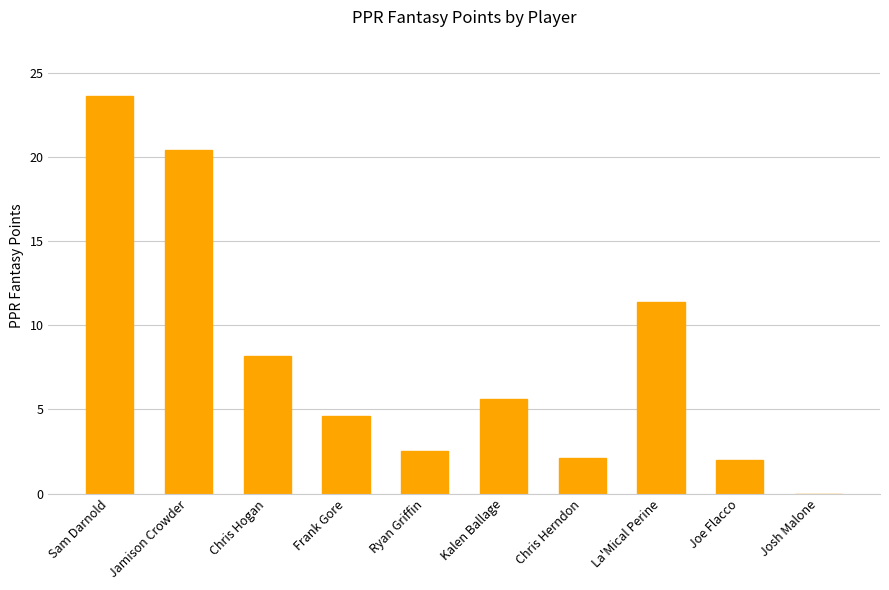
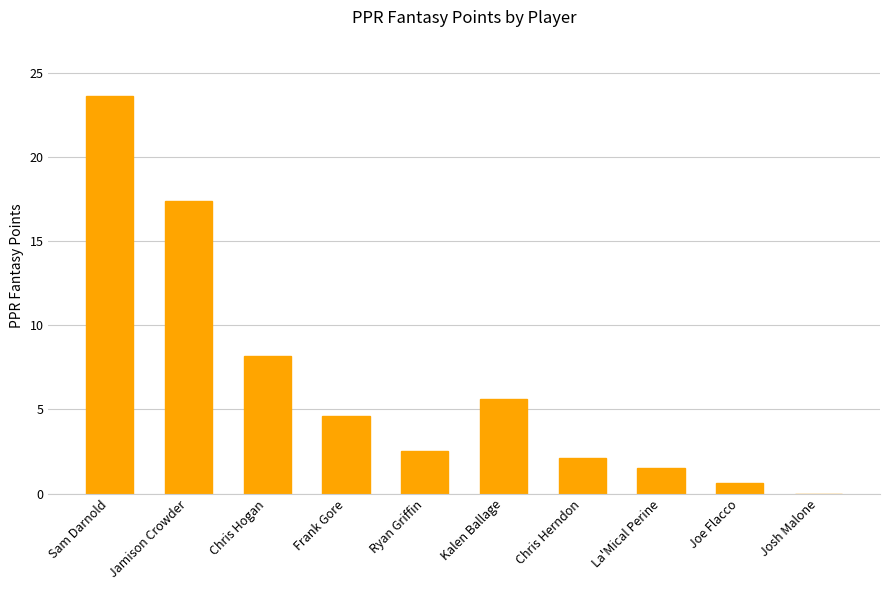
Jamison Crowder: 20.4 -> 17.4
La'Mical Perine: 11.4 -> 1.5
Joe Flacco: 2.0 -> 0.6
